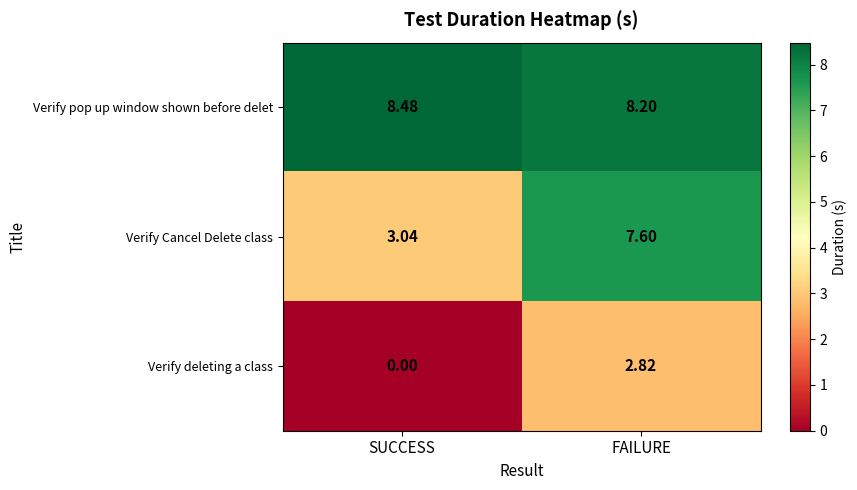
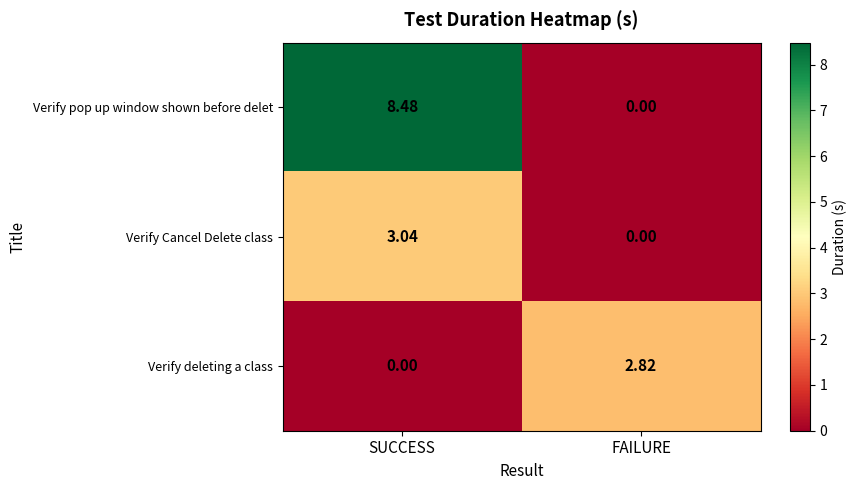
Verify pop up window shown before delet, FAILURE: 8.20 -> 0.00
Verify Cancel Delete class, FAILURE: 7.60 -> 0.00
